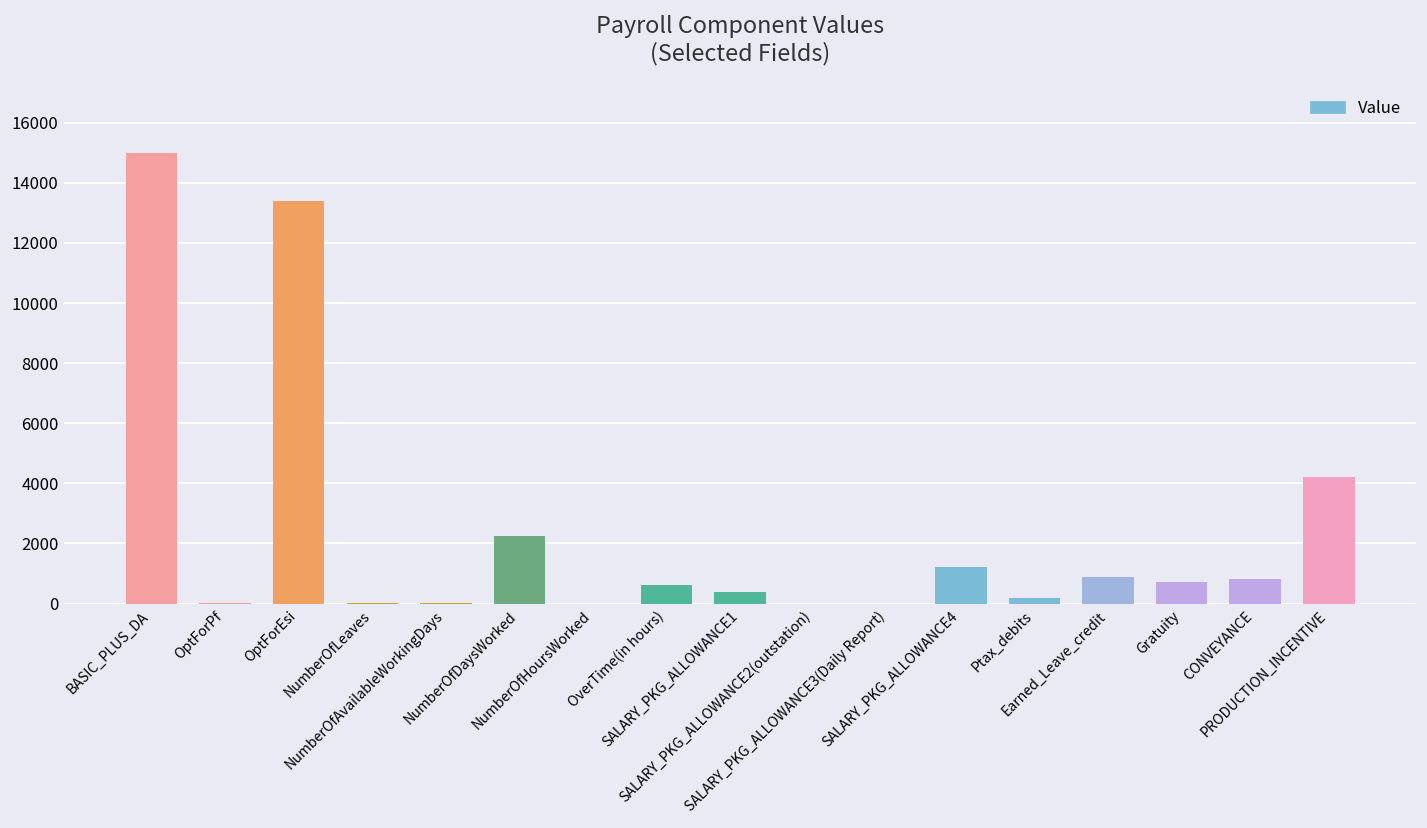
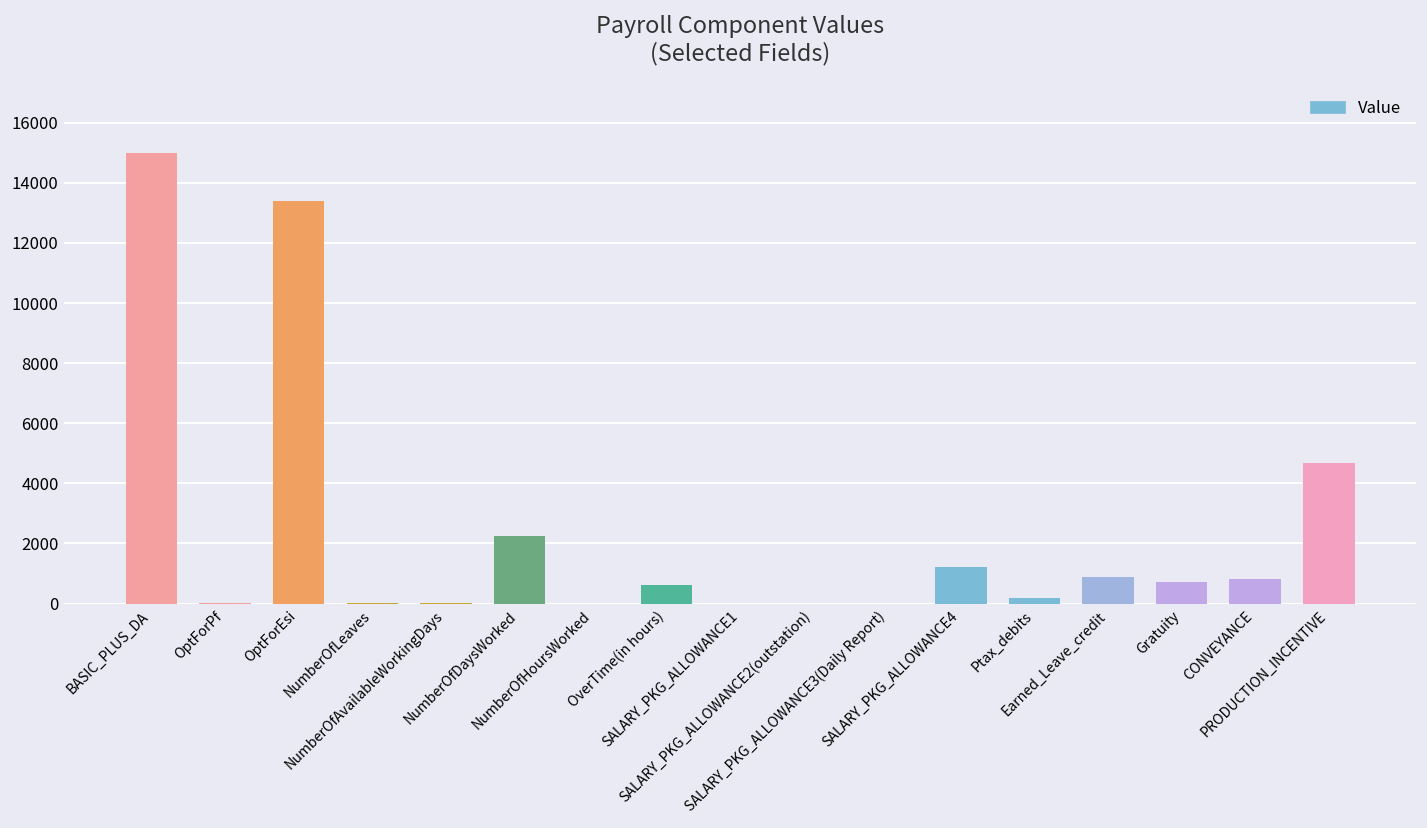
SALARY_PKG_ALLOWANCE1: 400 -> 0
PRODUCTION_INCENTIVE: 4200 -> 4700
